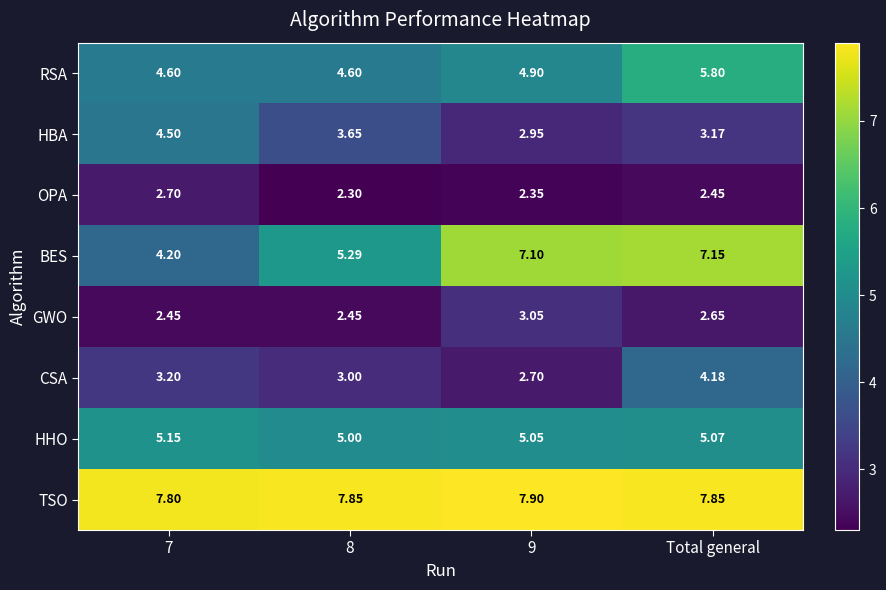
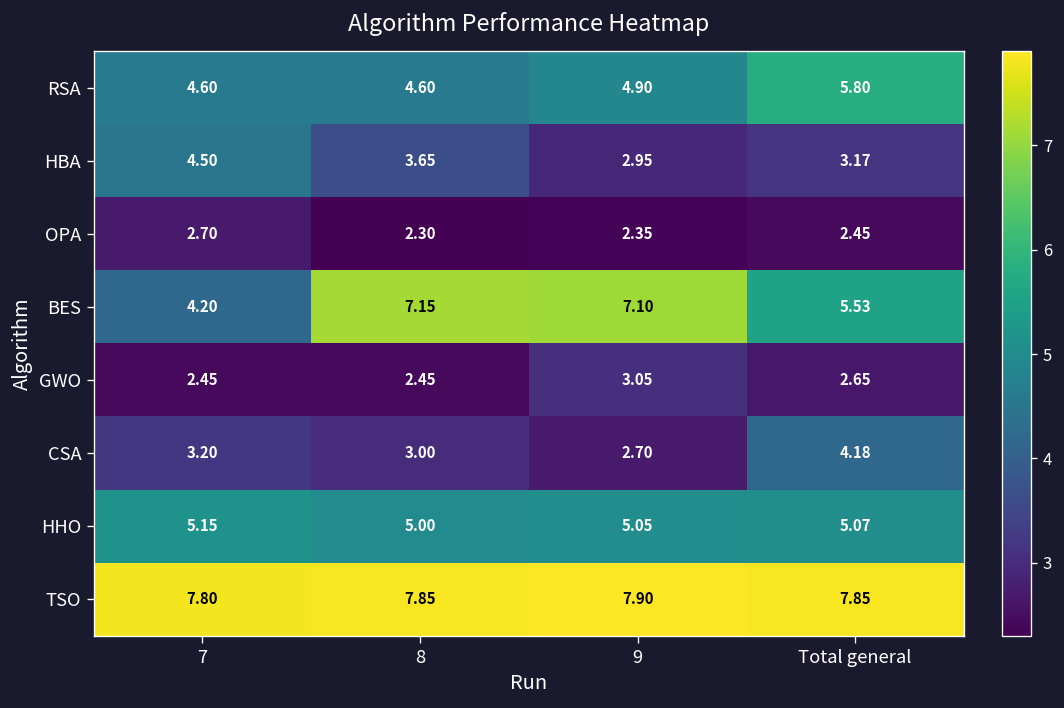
BES, 8: 5.29 -> 7.15
BES, Total general: 7.15 -> 5.53
